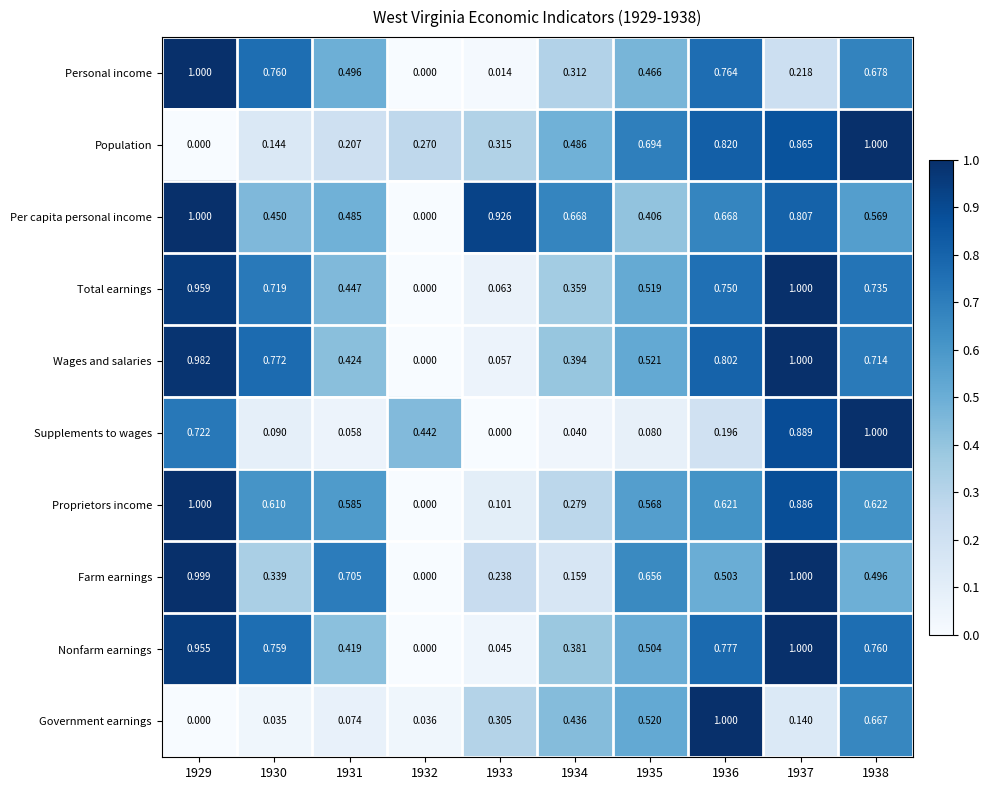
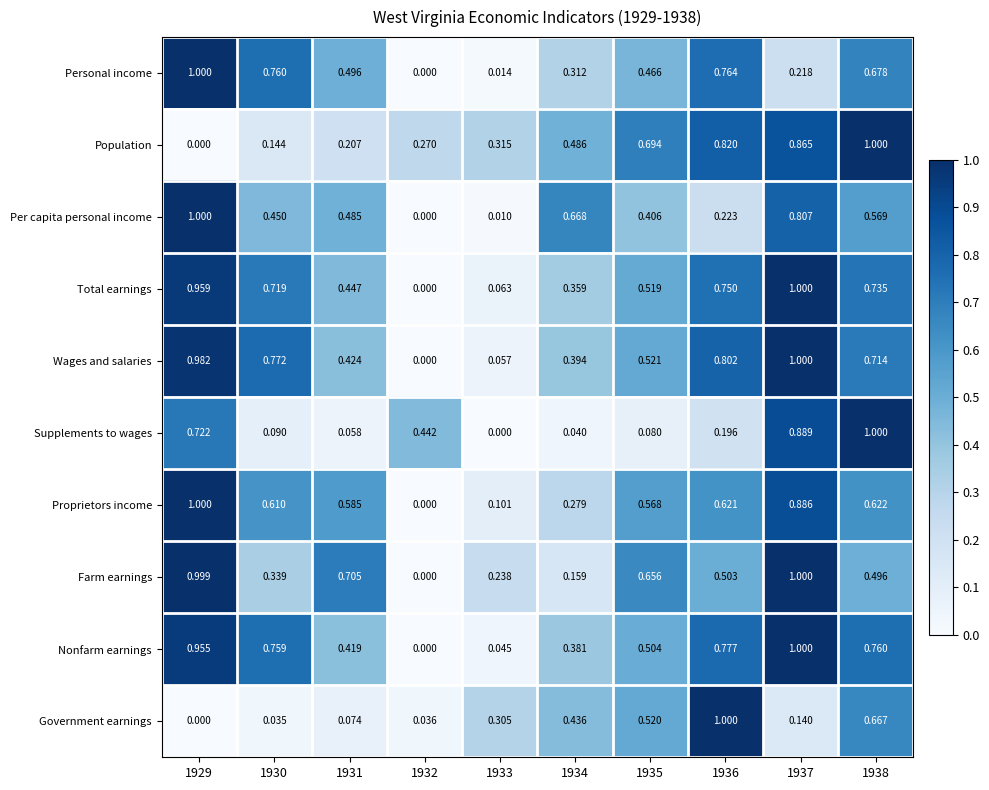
Per capita personal income, 1933: 0.926 -> 0.010
Per capita personal income, 1936: 0.668 -> 0.223
